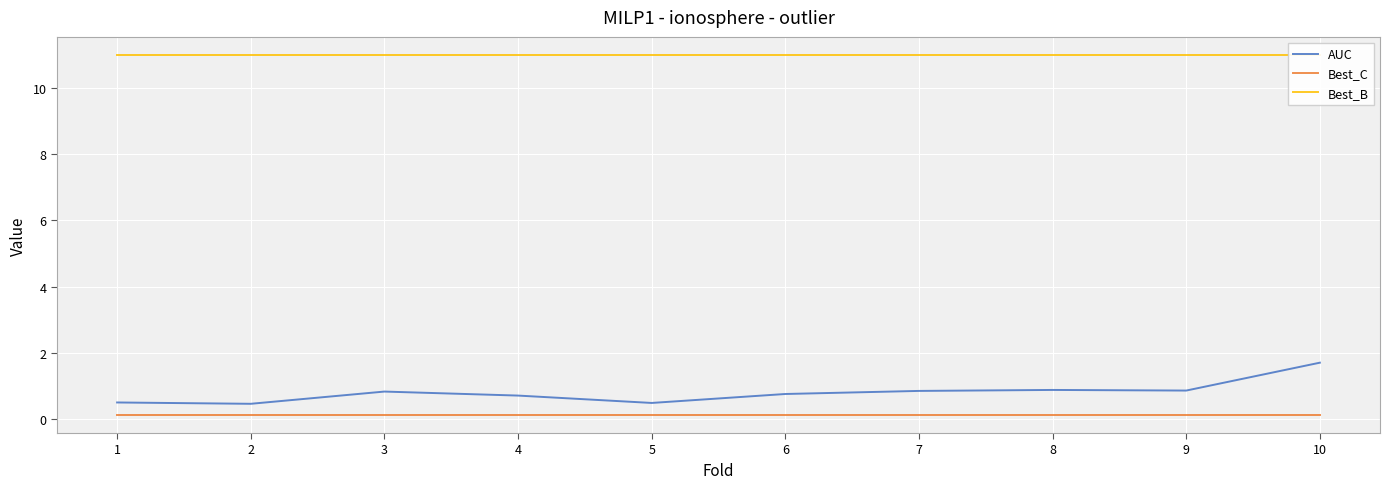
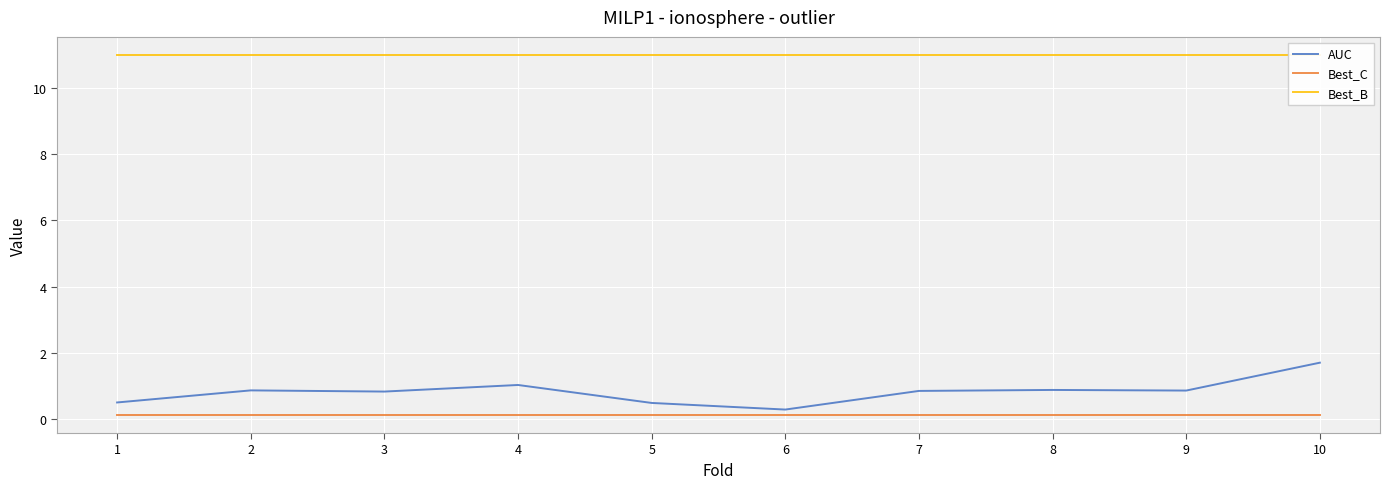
AUC, 2: 0.5 -> 0.9
AUC, 4: 0.7 -> 1.0
AUC, 6: 0.8 -> 0.3
